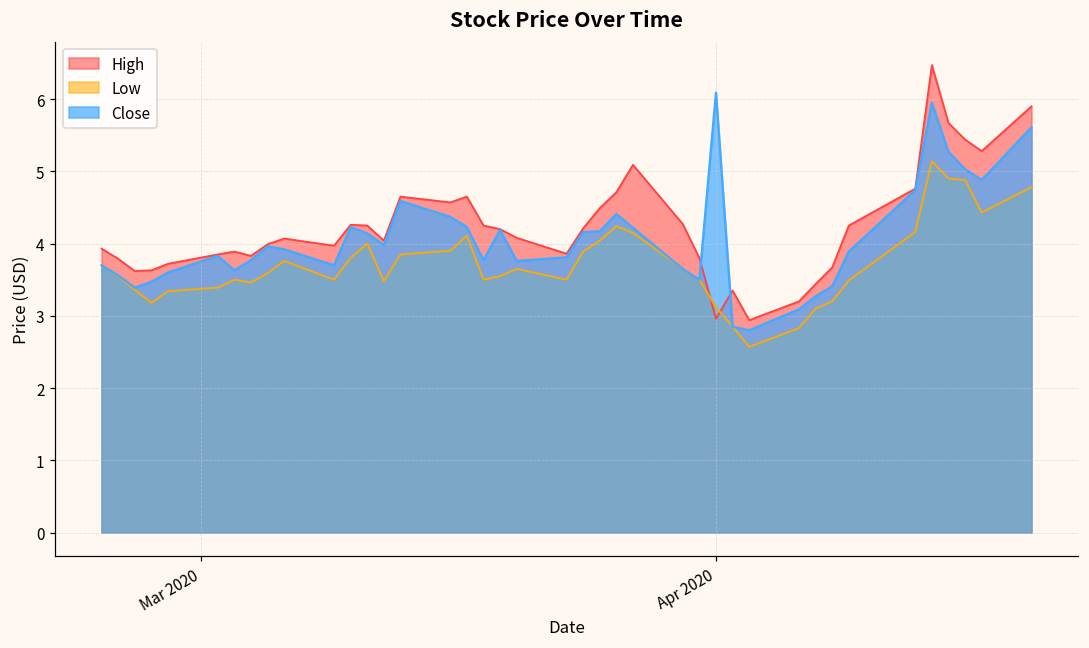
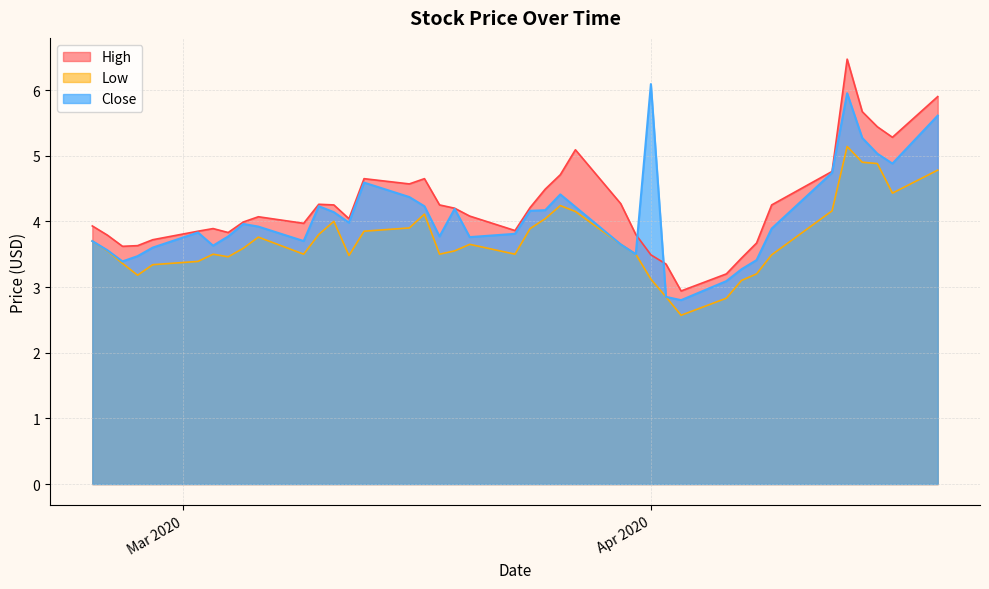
High, Apr 2020: 3.0 -> 3.5
